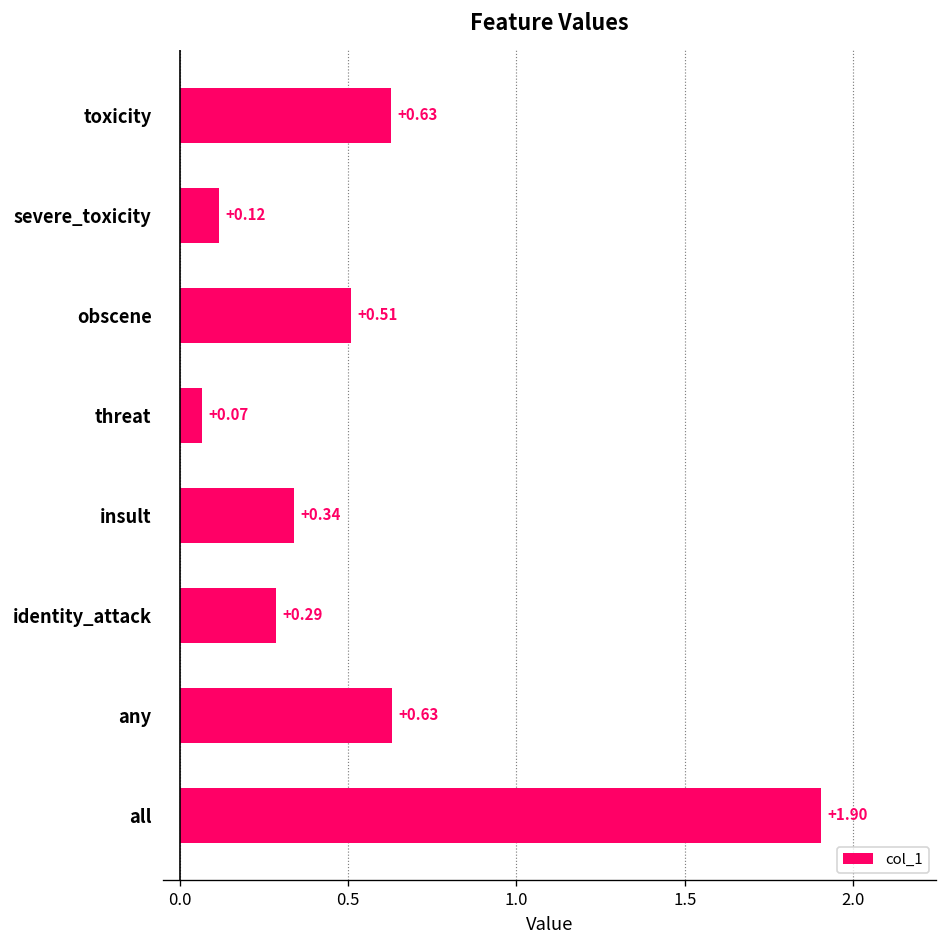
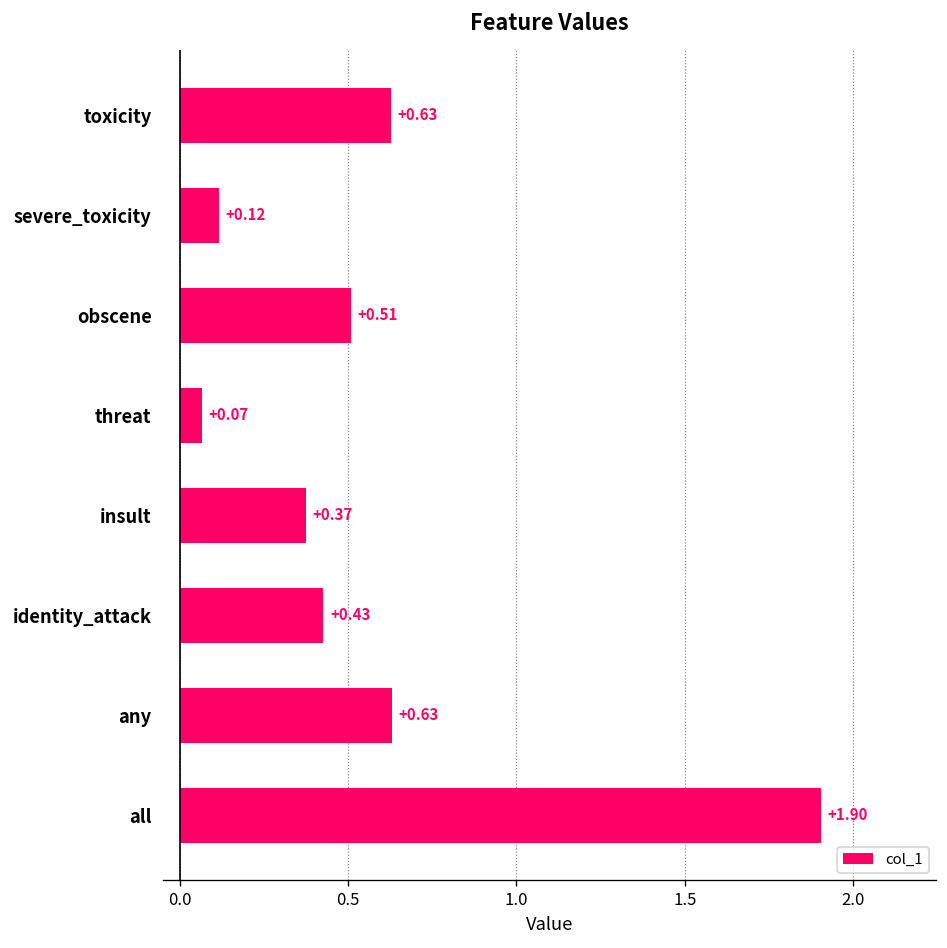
insult: +0.34 -> +0.37
identity_attack: +0.29 -> +0.43
